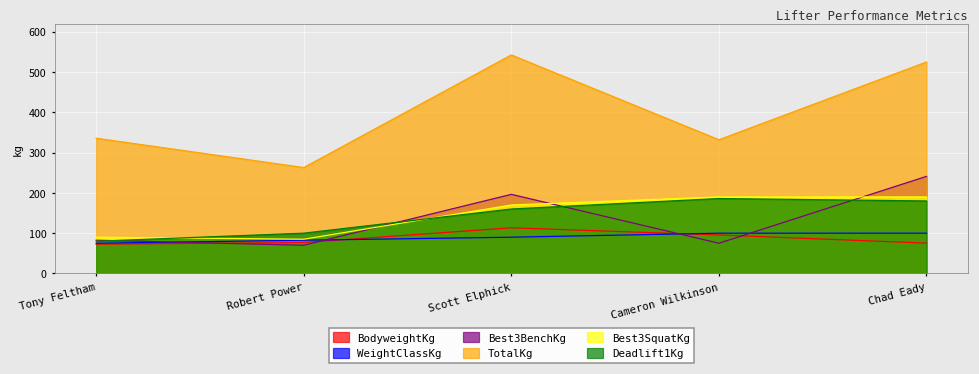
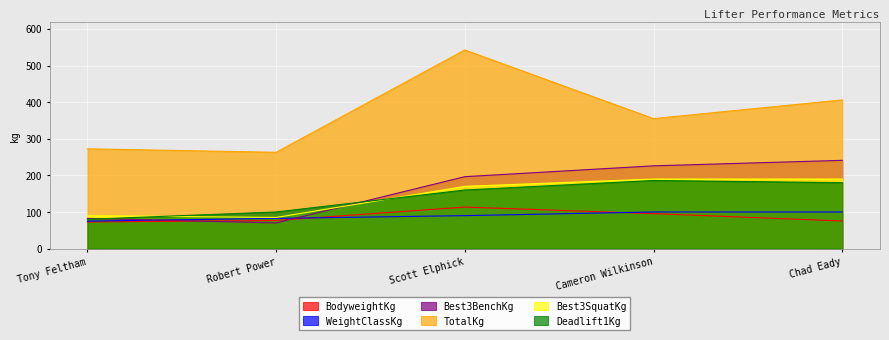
TotalKg, Tony Feltham: 340 -> 270
Best3BenchKg, Cameron Wilkinson: 80 -> 230
TotalKg, Cameron Wilkinson: 330 -> 360
TotalKg, Chad Eady: 530 -> 410
